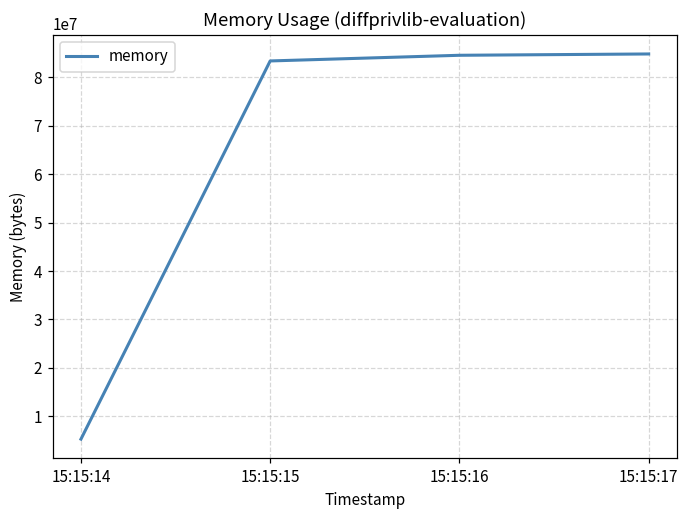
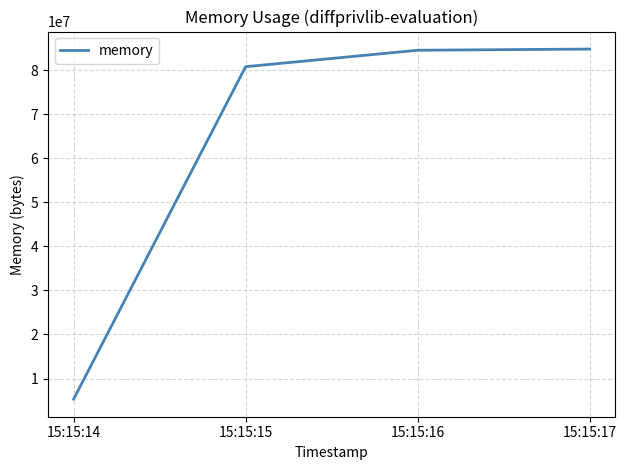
15:15:15: 83000000 -> 81000000
